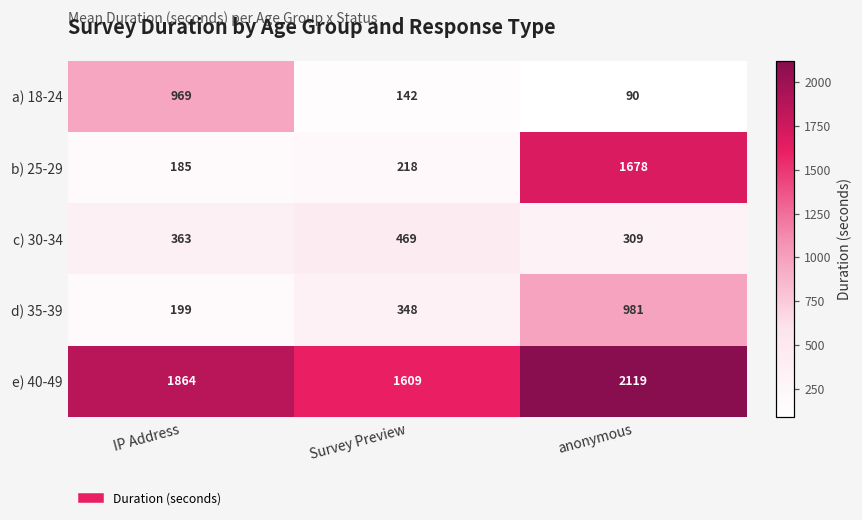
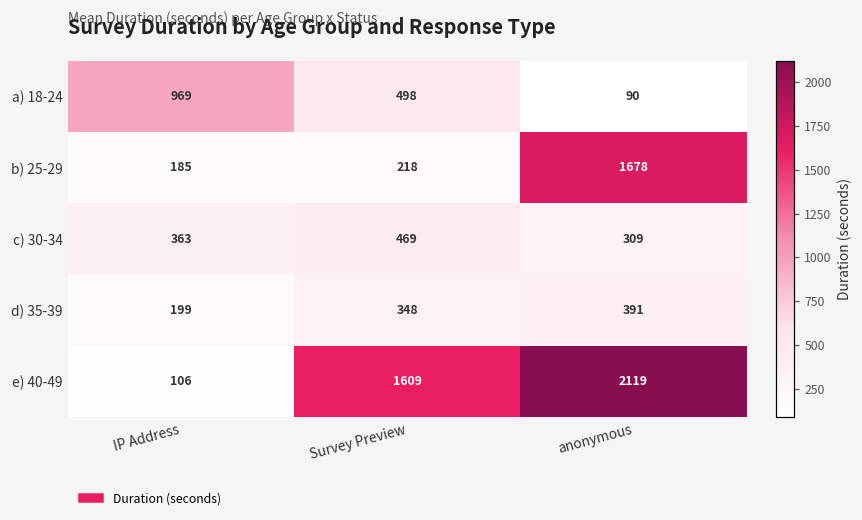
a) 18-24, Survey Preview: 142 -> 498
d) 35-39, anonymous: 981 -> 391
e) 40-49, IP Address: 1864 -> 106
